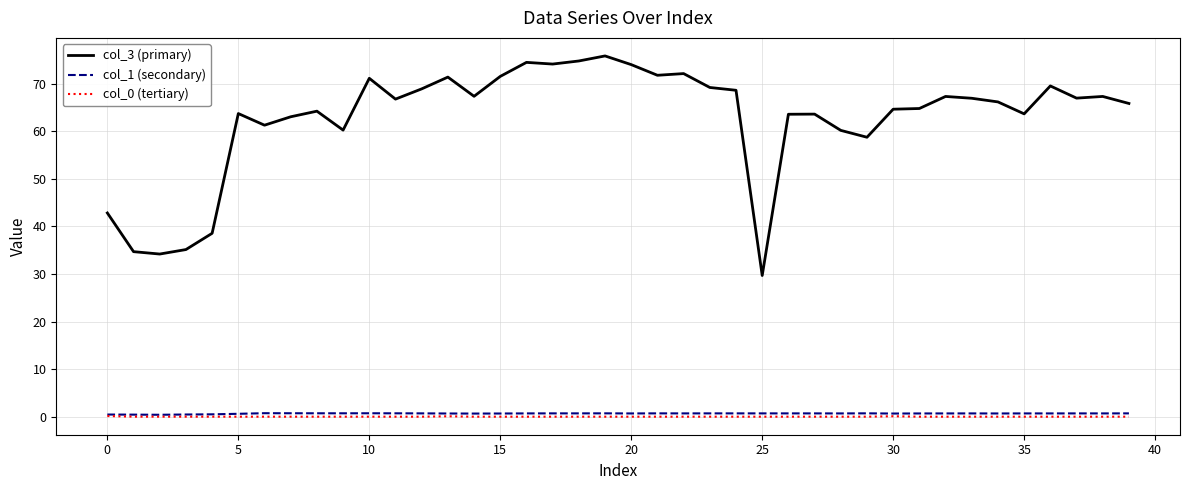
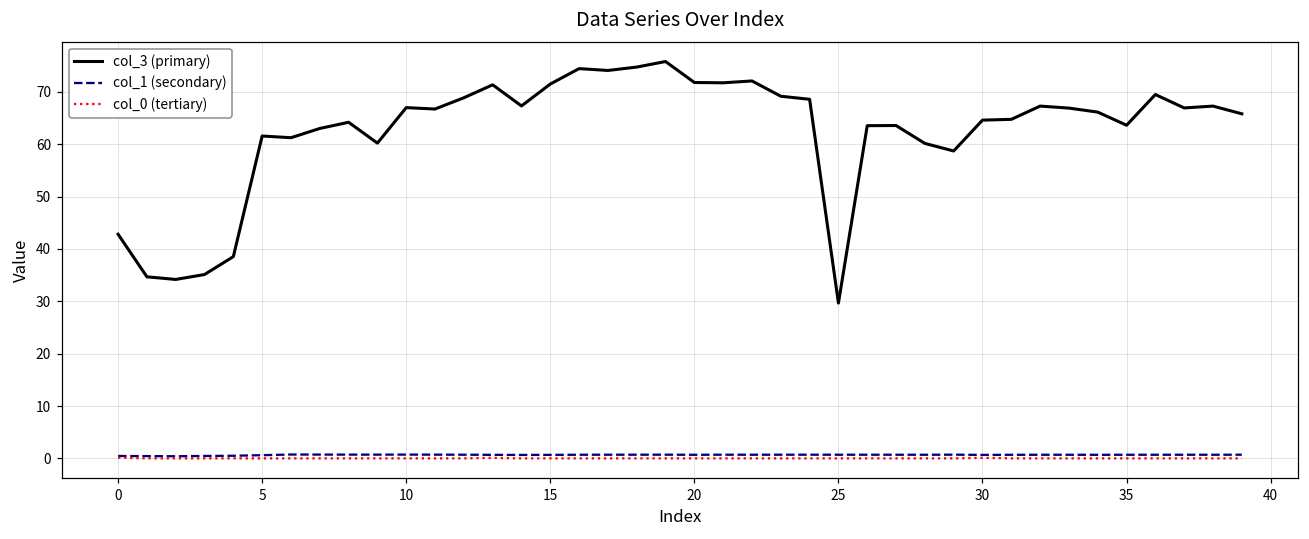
col_3 (primary), 5: 64 -> 62
col_3 (primary), 10: 71 -> 67
col_3 (primary), 20: 74 -> 72
